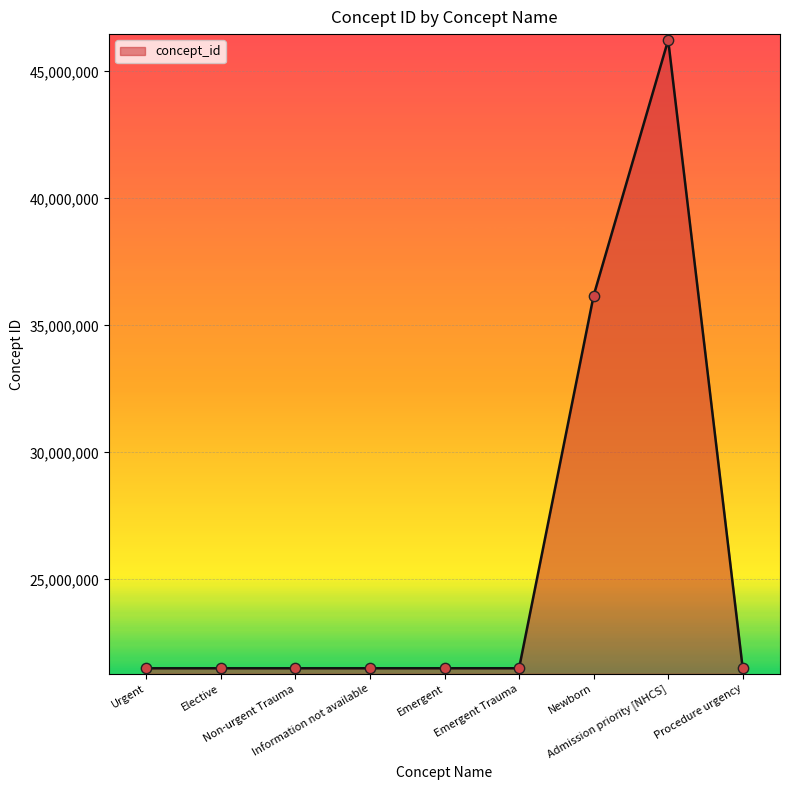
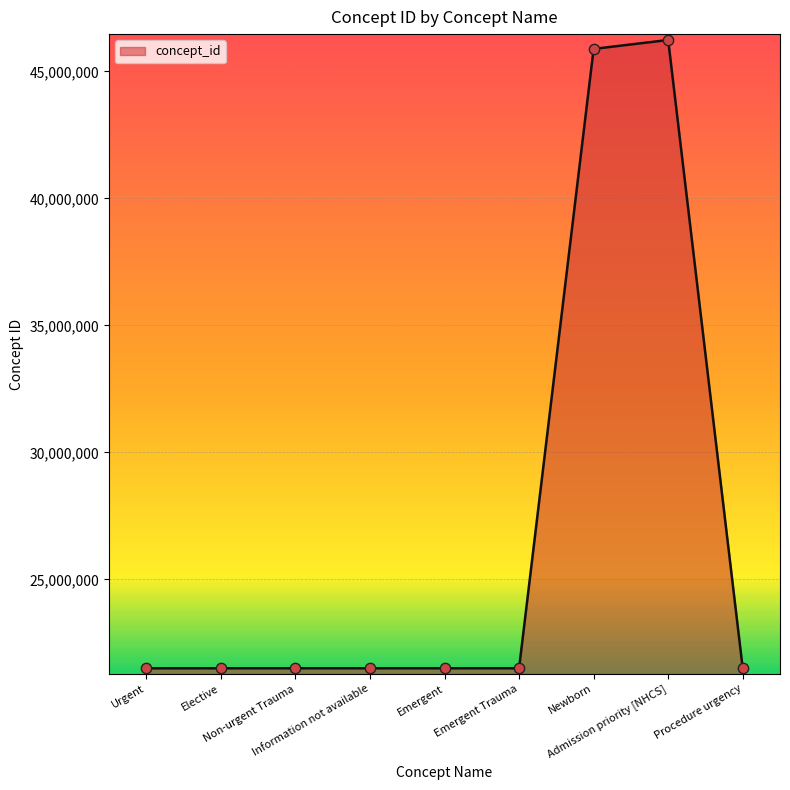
Newborn: 36,200,000 -> 45,900,000
